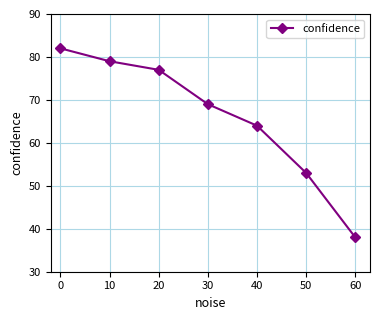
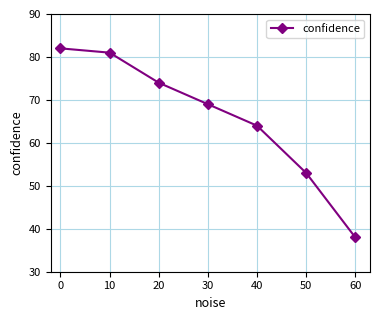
10: 79 -> 81
20: 77 -> 74
